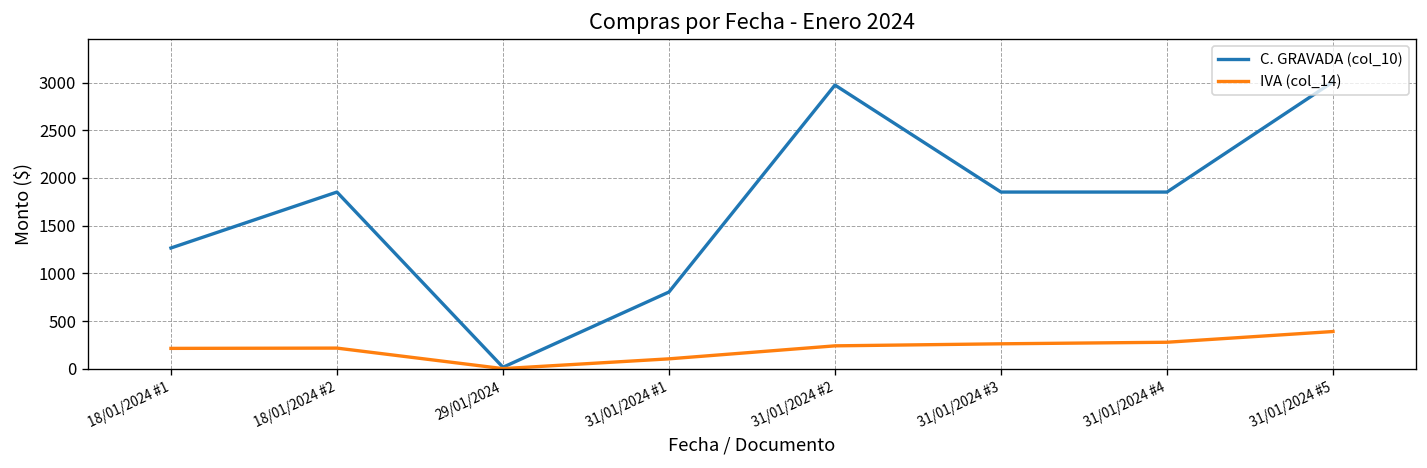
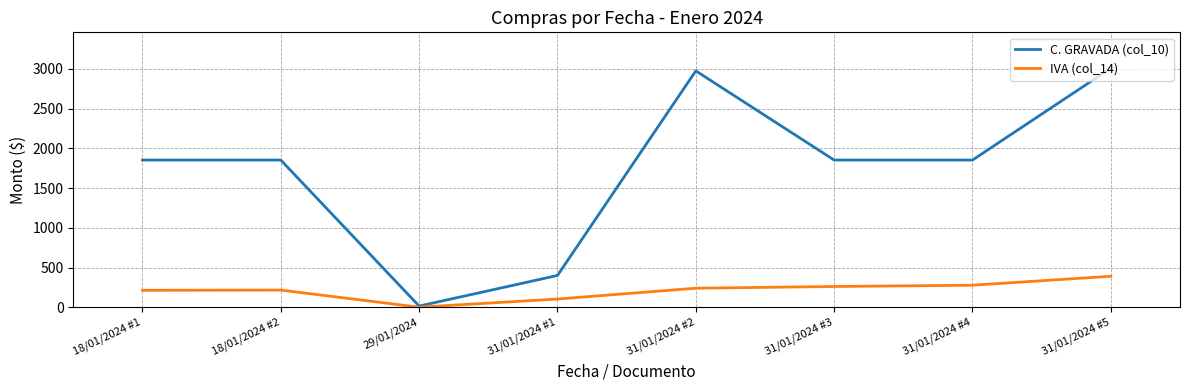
C. GRAVADA (col_10), 18/01/2024 #1: 1300 -> 1900
C. GRAVADA (col_10), 31/01/2024 #1: 800 -> 400
